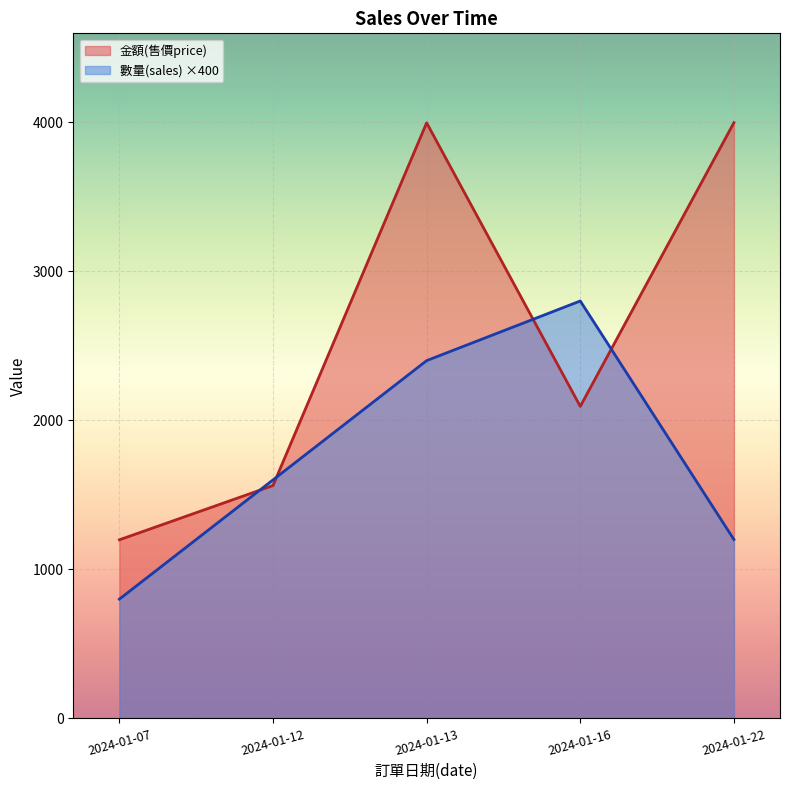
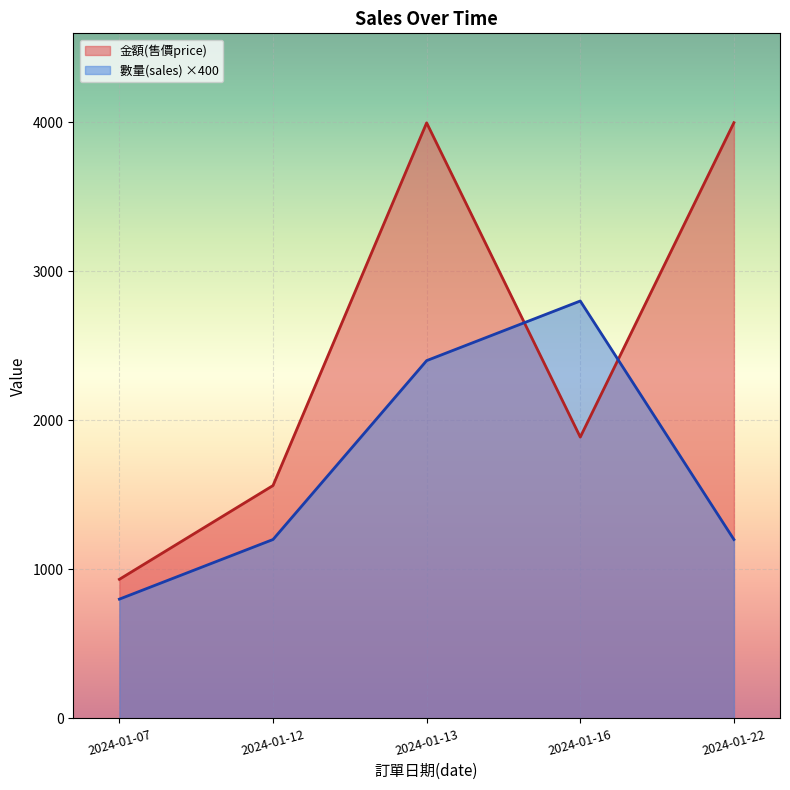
金額(售價price), 2024-01-07: 1200 -> 930
數量(sales) ×400, 2024-01-12: 1600 -> 1200
金額(售價price), 2024-01-16: 2090 -> 1890
